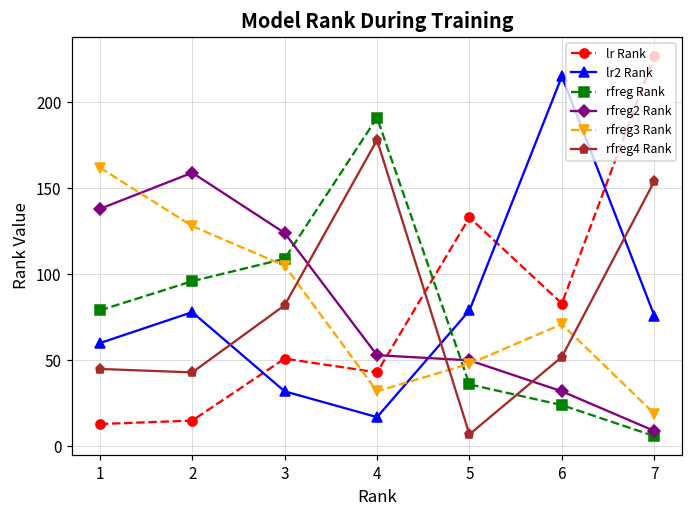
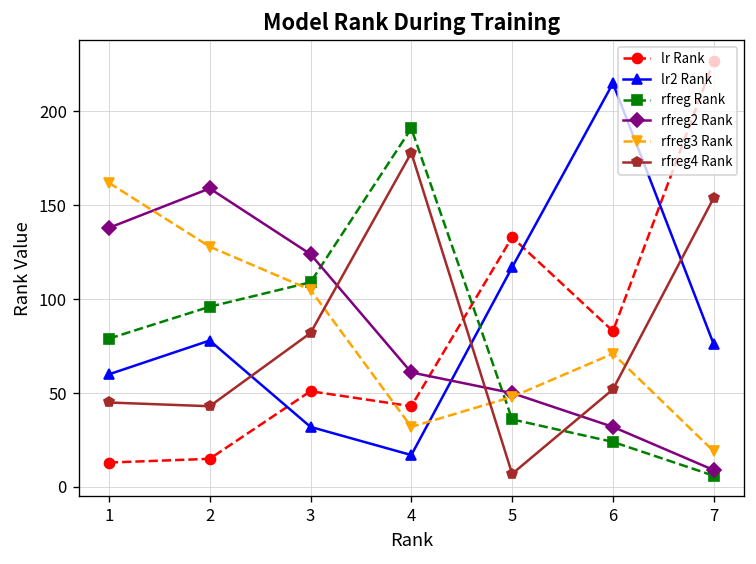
rfreg2 Rank, 4: 53 -> 61
lr2 Rank, 5: 79 -> 117
